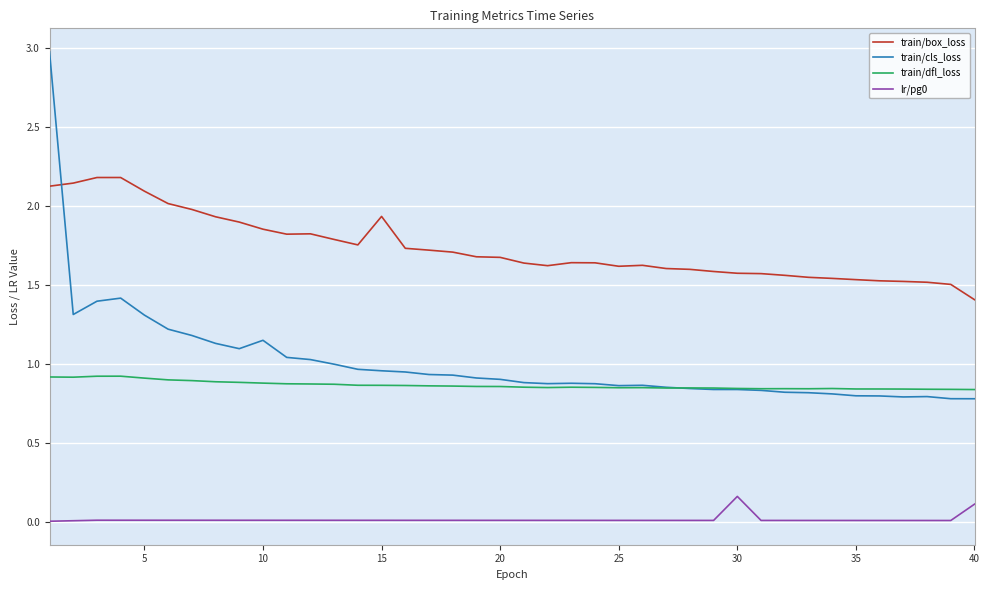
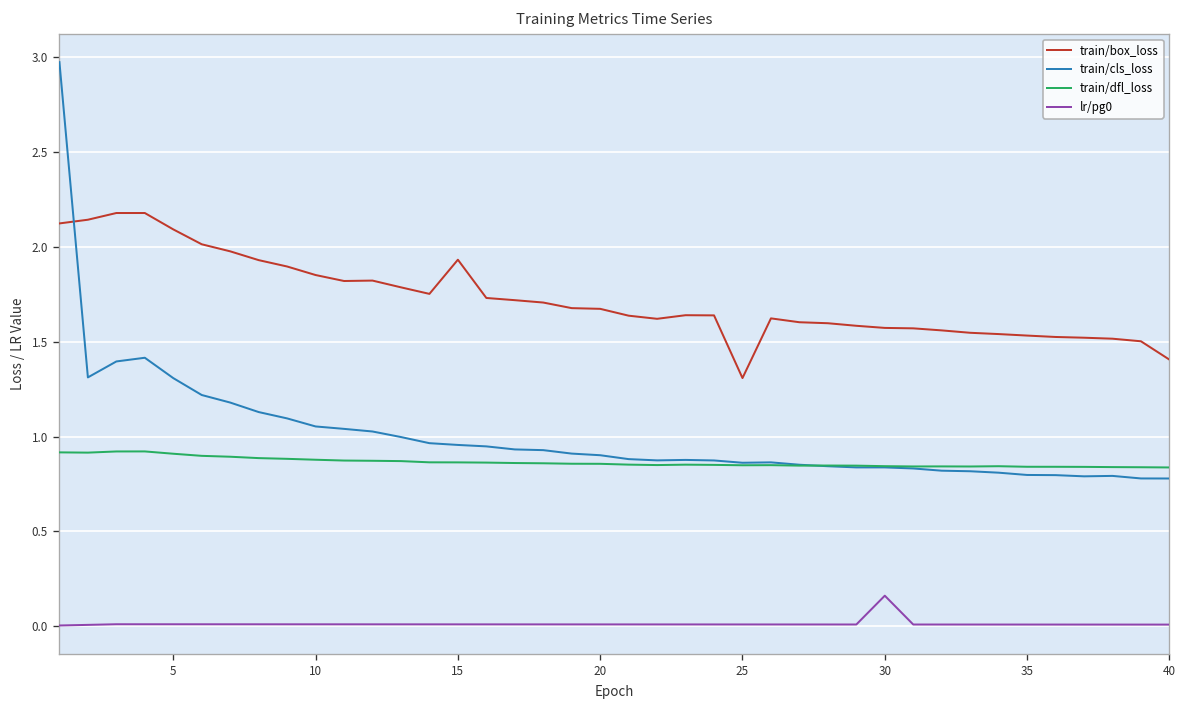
train/cls_loss, 10: 1.15 -> 1.05
train/box_loss, 25: 1.62 -> 1.31
lr/pg0, 40: 0.11 -> 0.01
